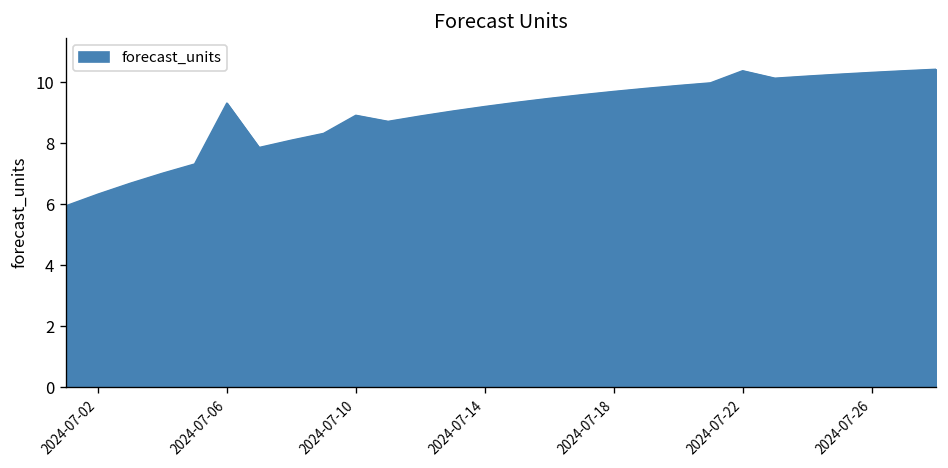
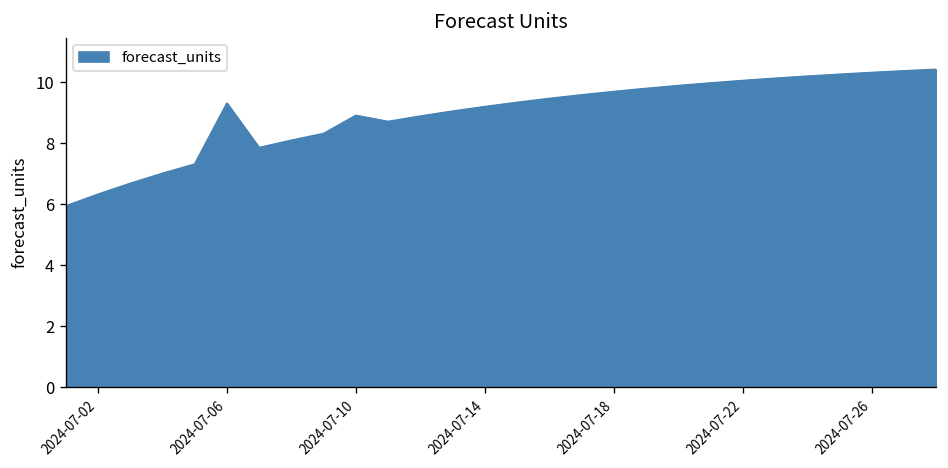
2024-07-22: 10.4 -> 10.1
